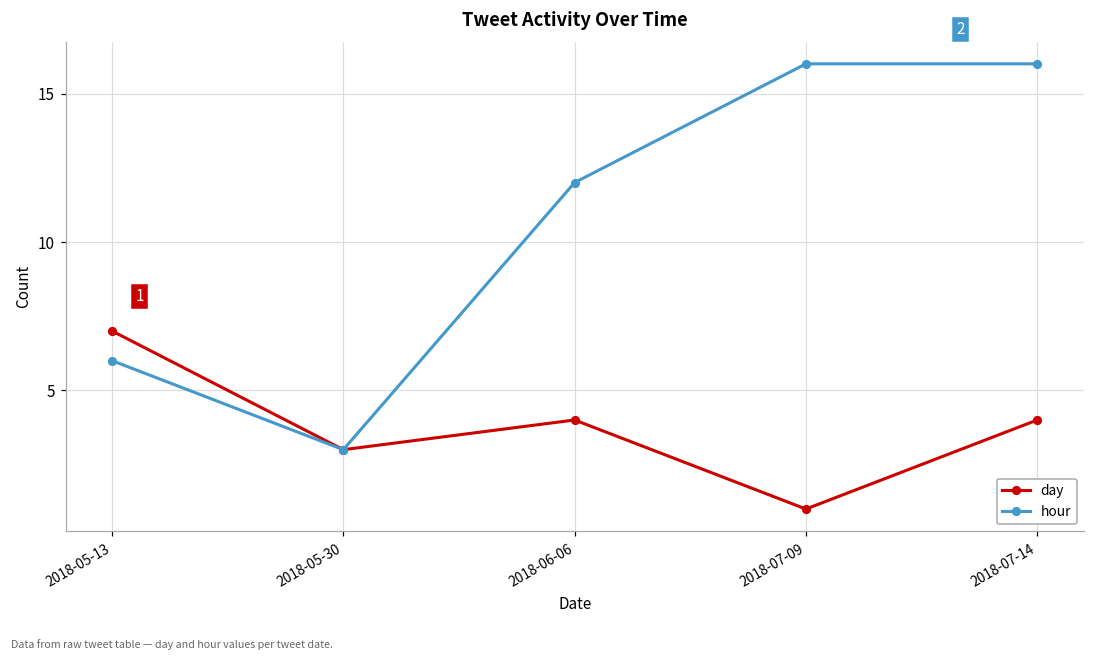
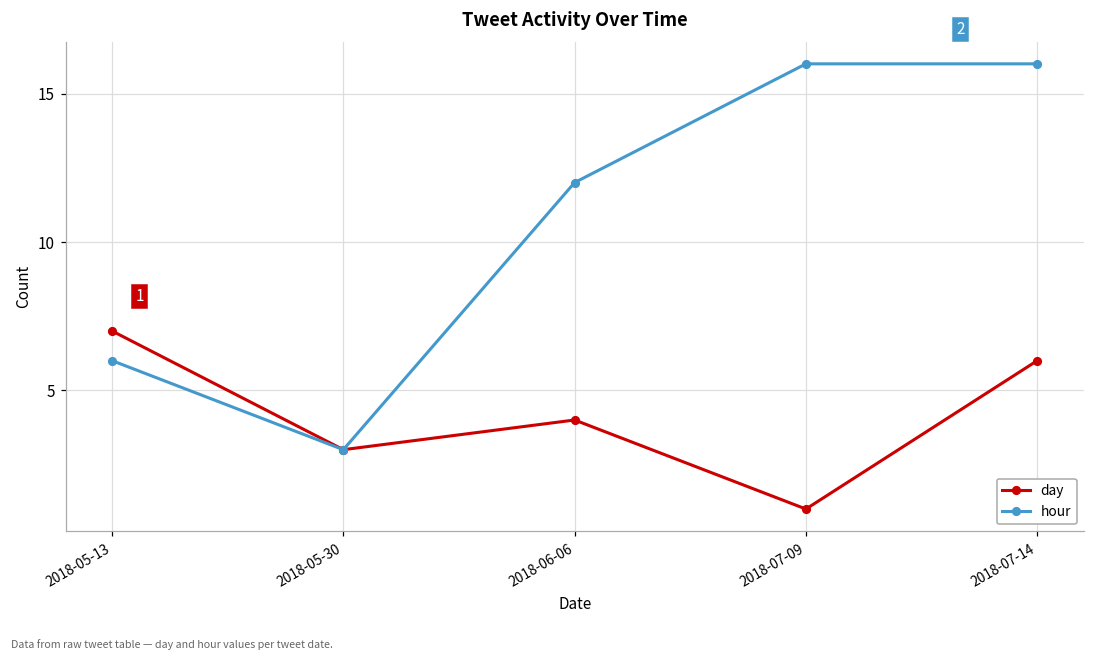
day, 2018-07-14: 4 -> 6
